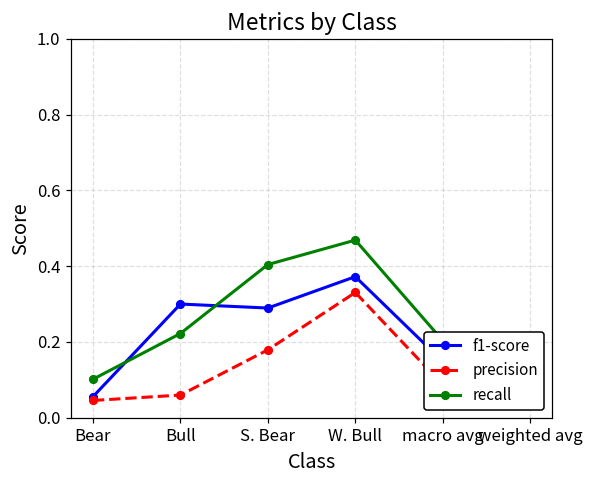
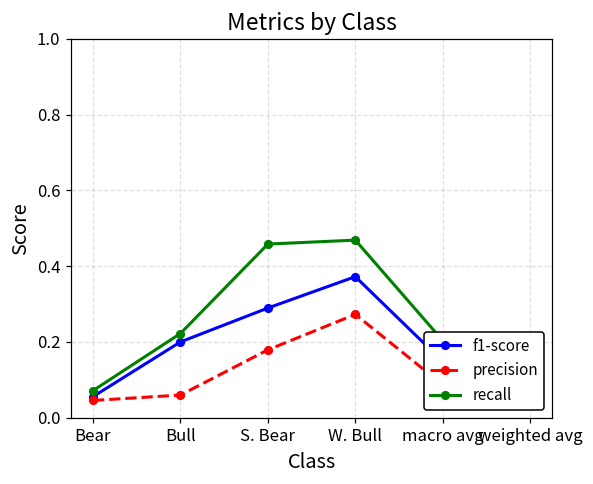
recall, Bear: 0.10 -> 0.07
f1-score, Bull: 0.3 -> 0.2
recall, S. Bear: 0.40 -> 0.46
precision, W. Bull: 0.33 -> 0.27
